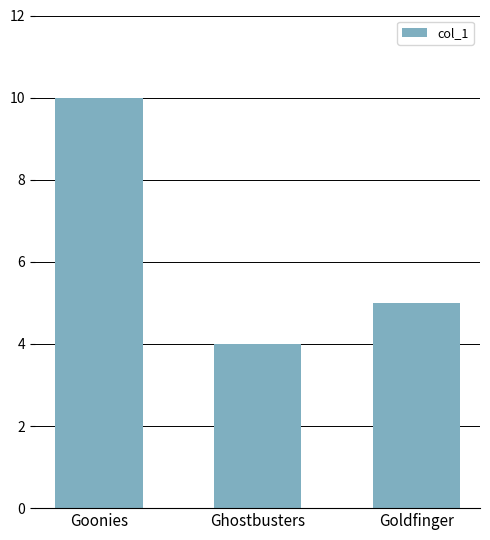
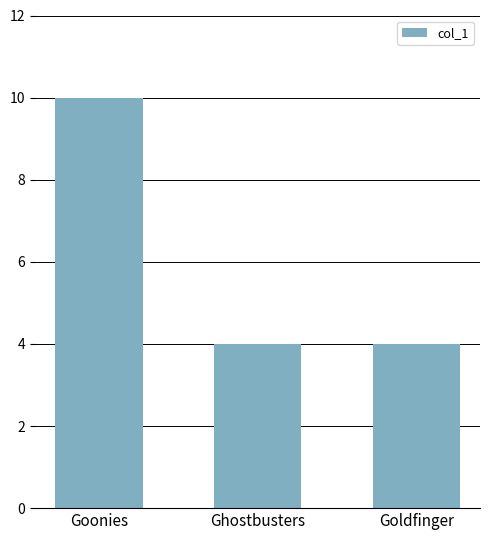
Goldfinger: 5 -> 4
